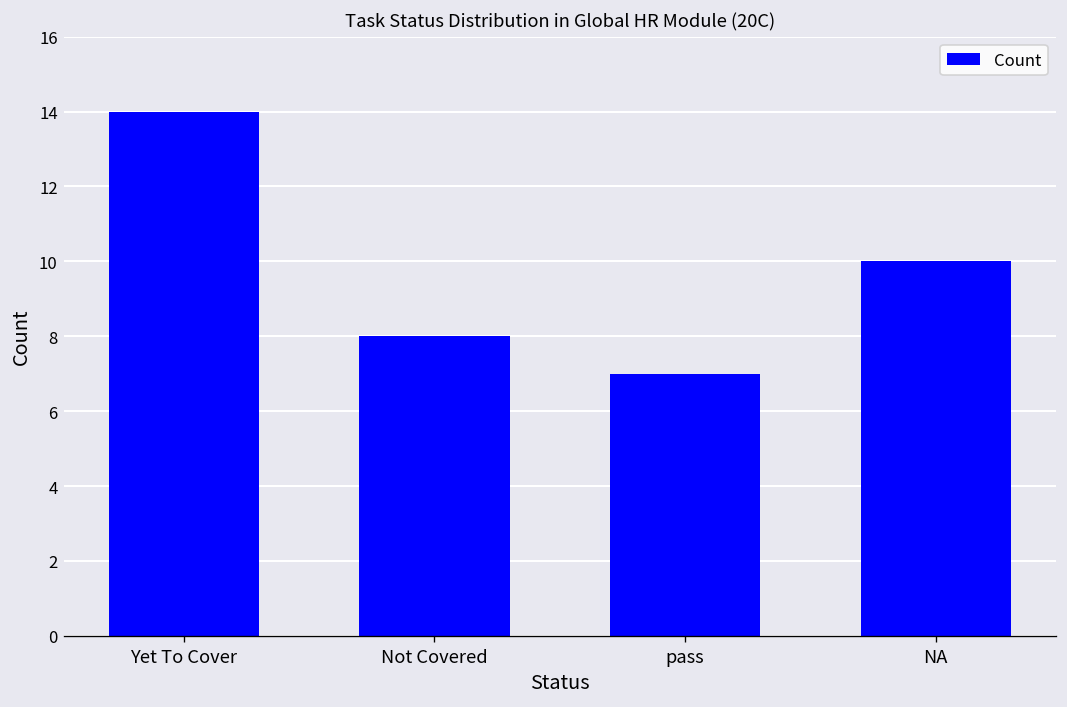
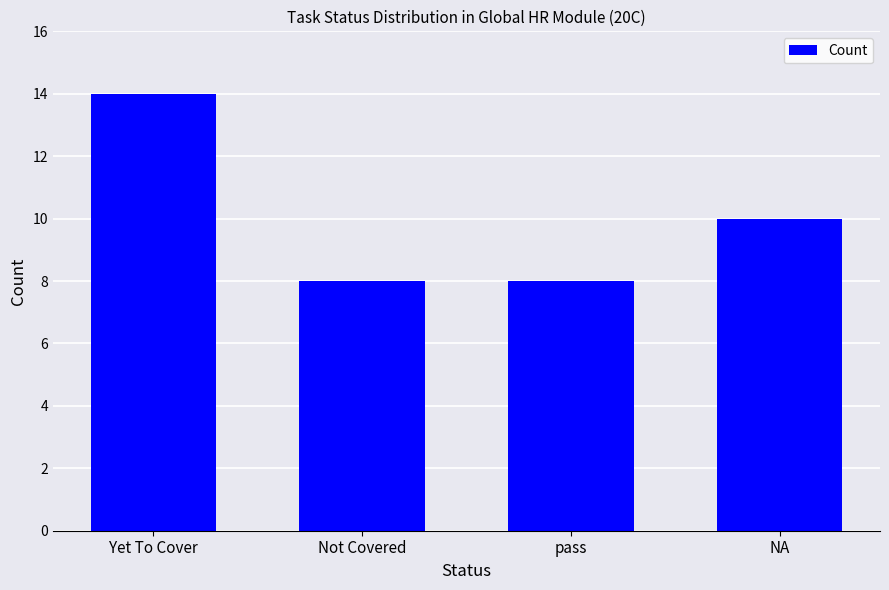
pass: 7 -> 8
